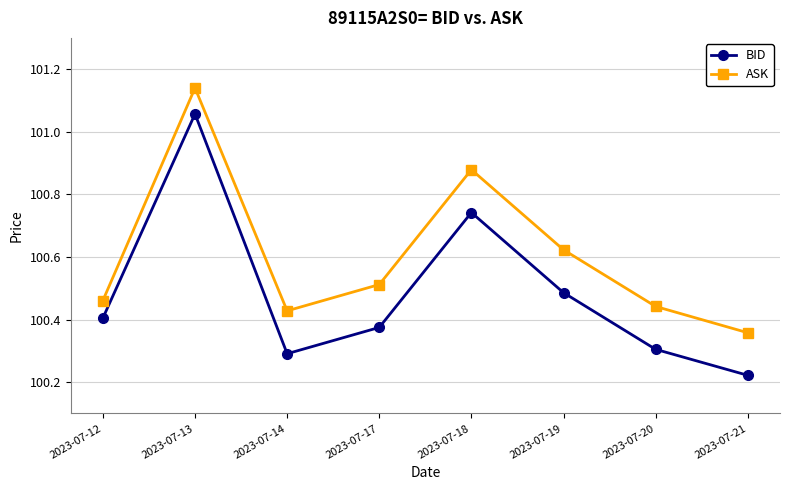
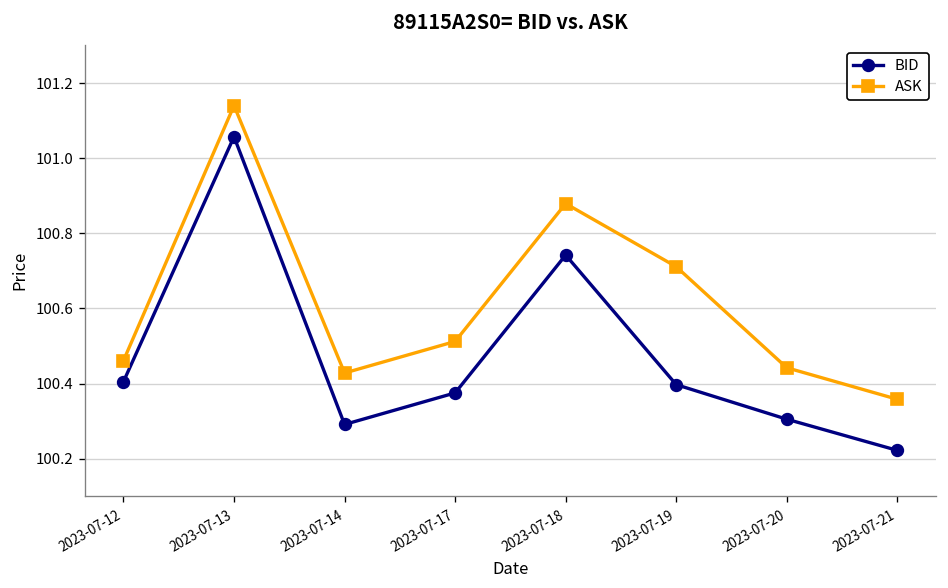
BID, 2023-07-19: 100.49 -> 100.40
ASK, 2023-07-19: 100.62 -> 100.71
